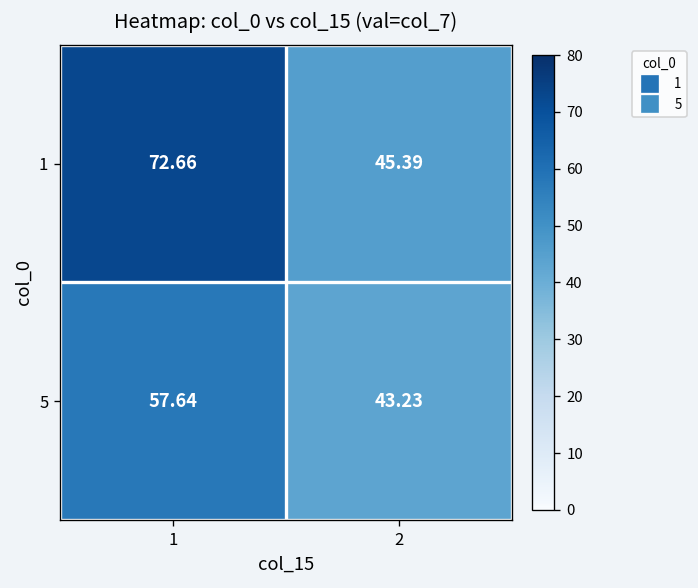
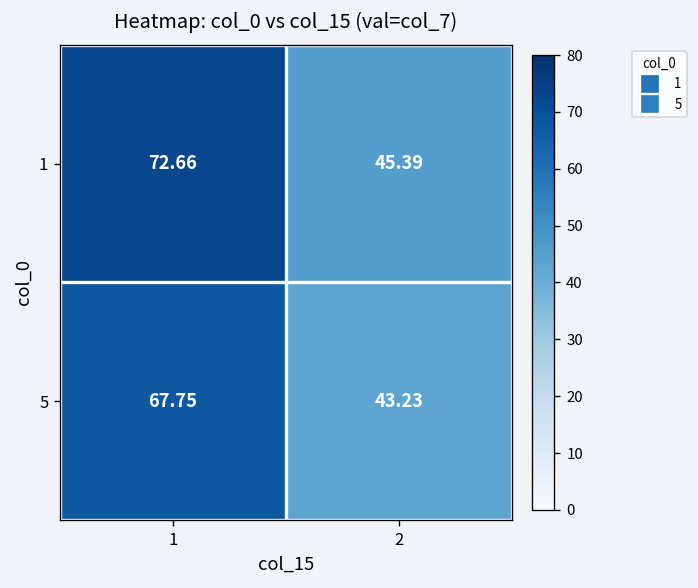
5, 1: 57.64 -> 67.75
